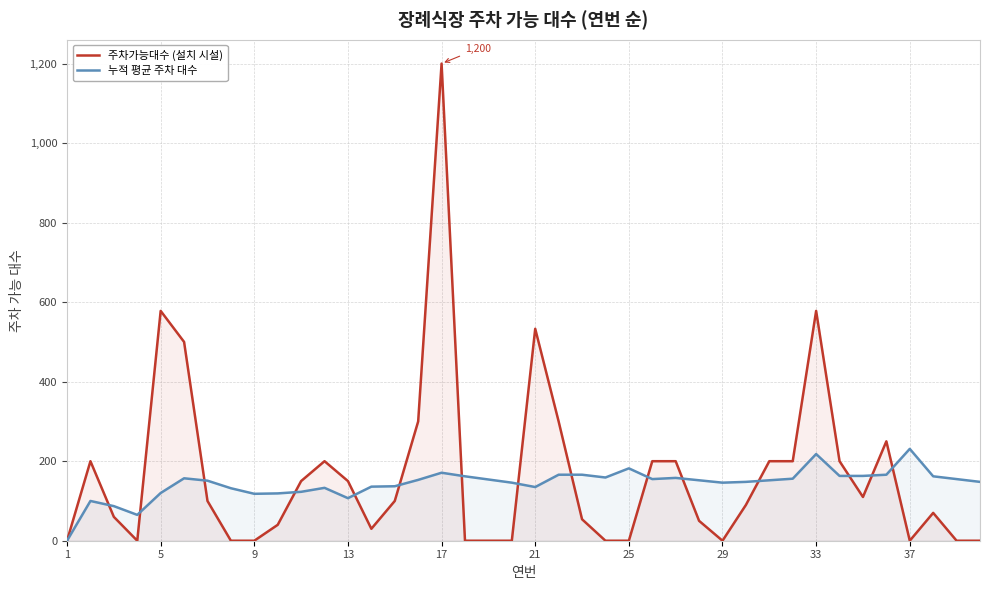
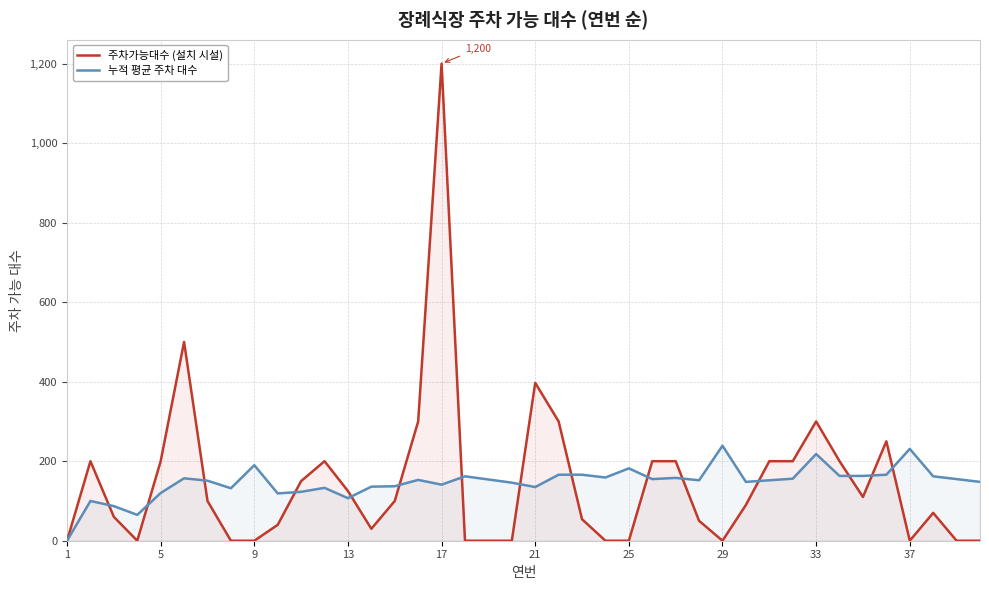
주차가능대수 (설치 시설), 5: 580 -> 200
누적 평균 주차 대수, 9: 120 -> 190
주차가능대수 (설치 시설), 13: 150 -> 130
누적 평균 주차 대수, 17: 170 -> 140
주차가능대수 (설치 시설), 21: 530 -> 400
누적 평균 주차 대수, 29: 150 -> 240
주차가능대수 (설치 시설), 33: 580 -> 300
